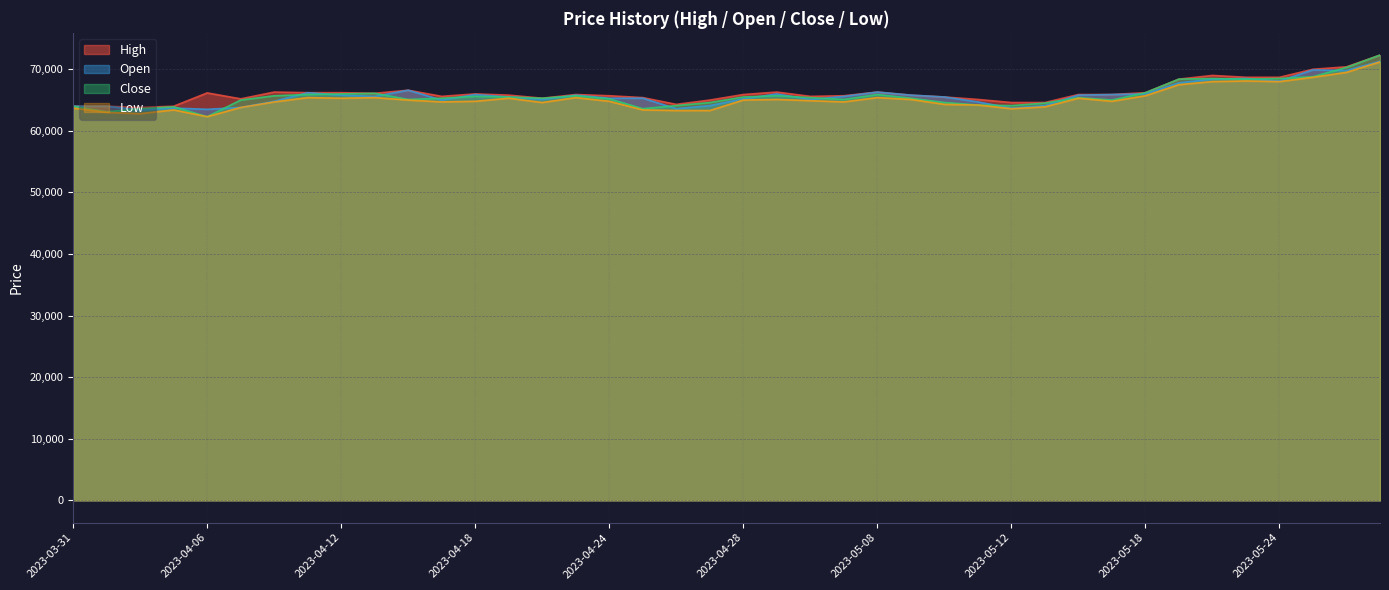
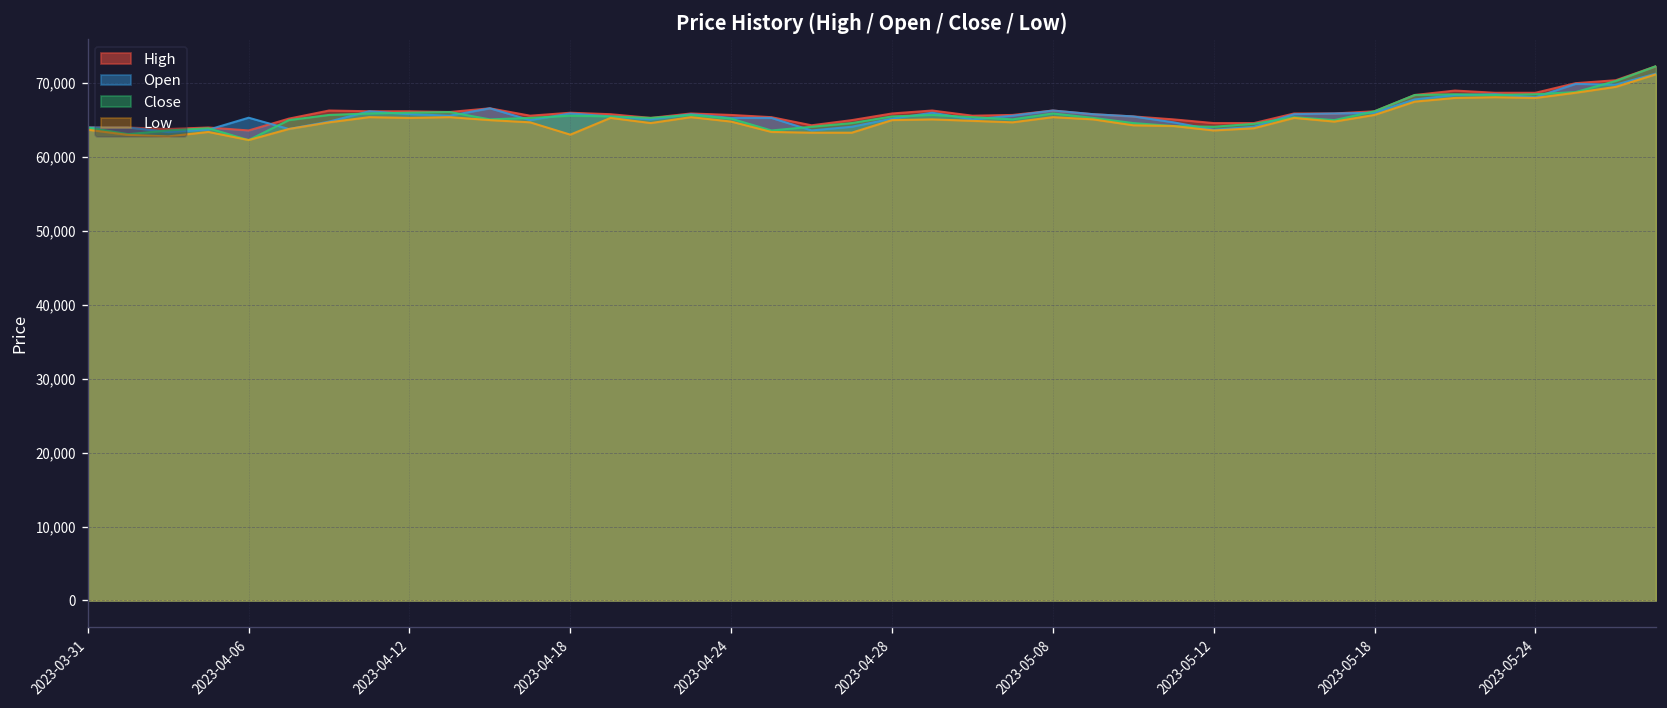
High, 2023-04-06: 66,000 -> 64,000
Open, 2023-04-06: 64,000 -> 65,000
Low, 2023-04-18: 65,000 -> 63,000
